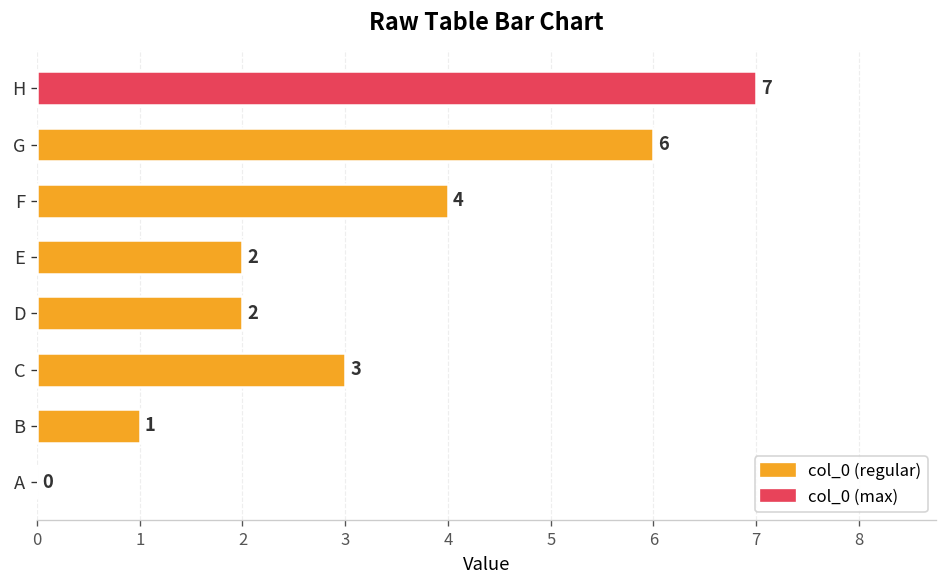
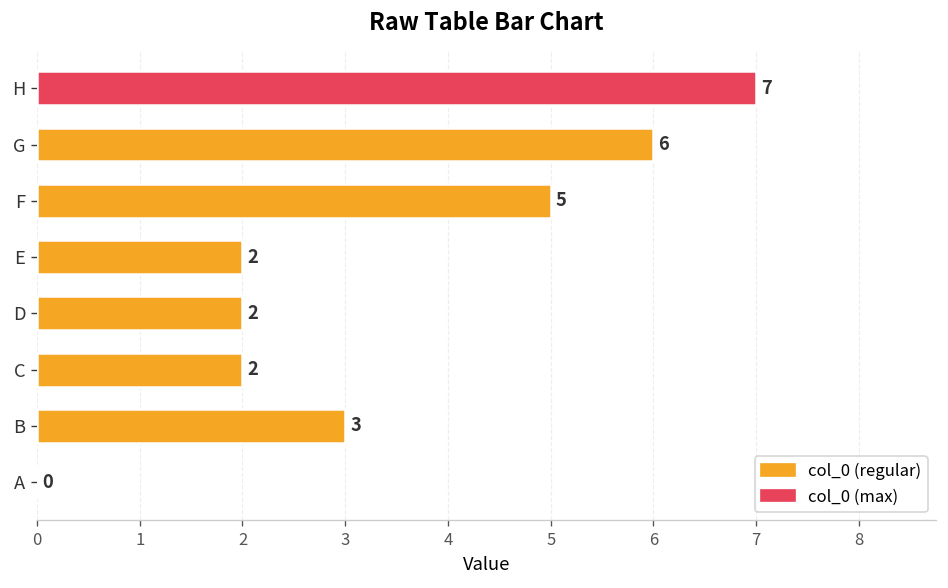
F: 4 -> 5
C: 3 -> 2
B: 1 -> 3
